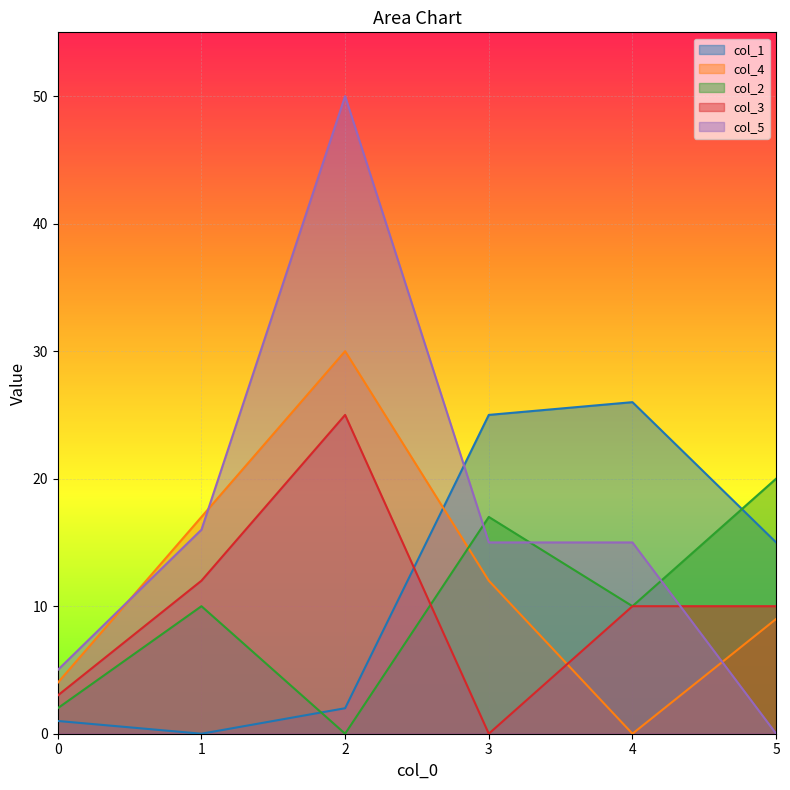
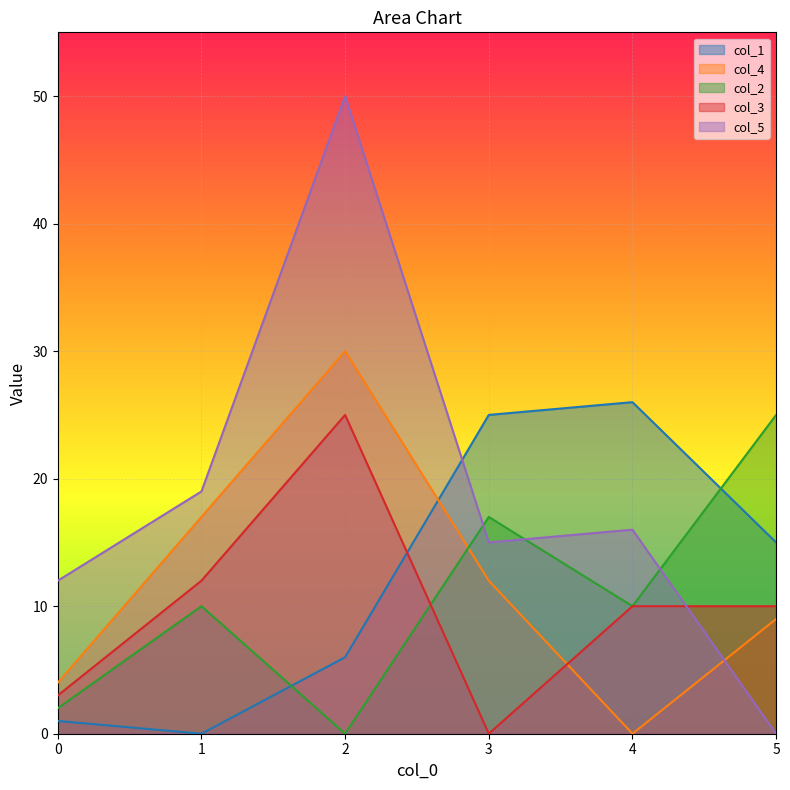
col_5, 0: 5 -> 12
col_5, 1: 16 -> 19
col_1, 2: 2 -> 6
col_5, 4: 15 -> 16
col_2, 5: 20 -> 25
